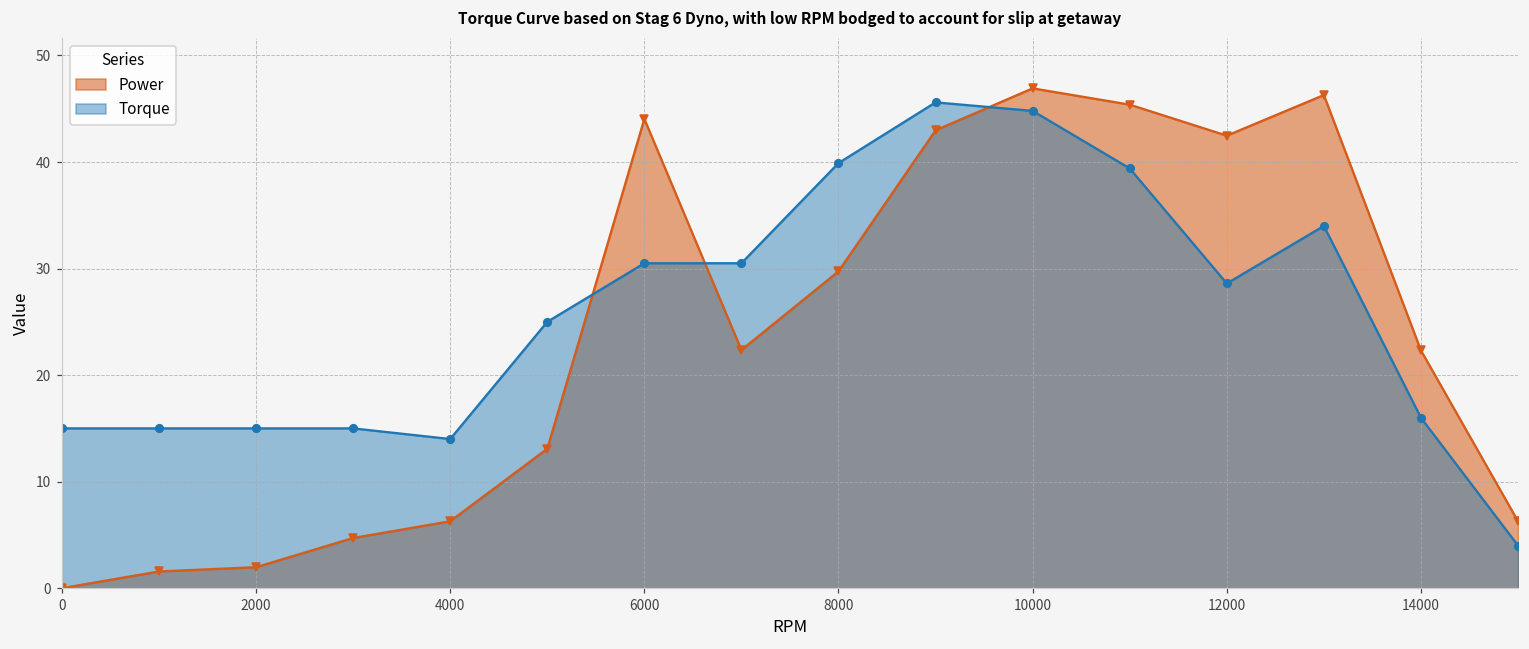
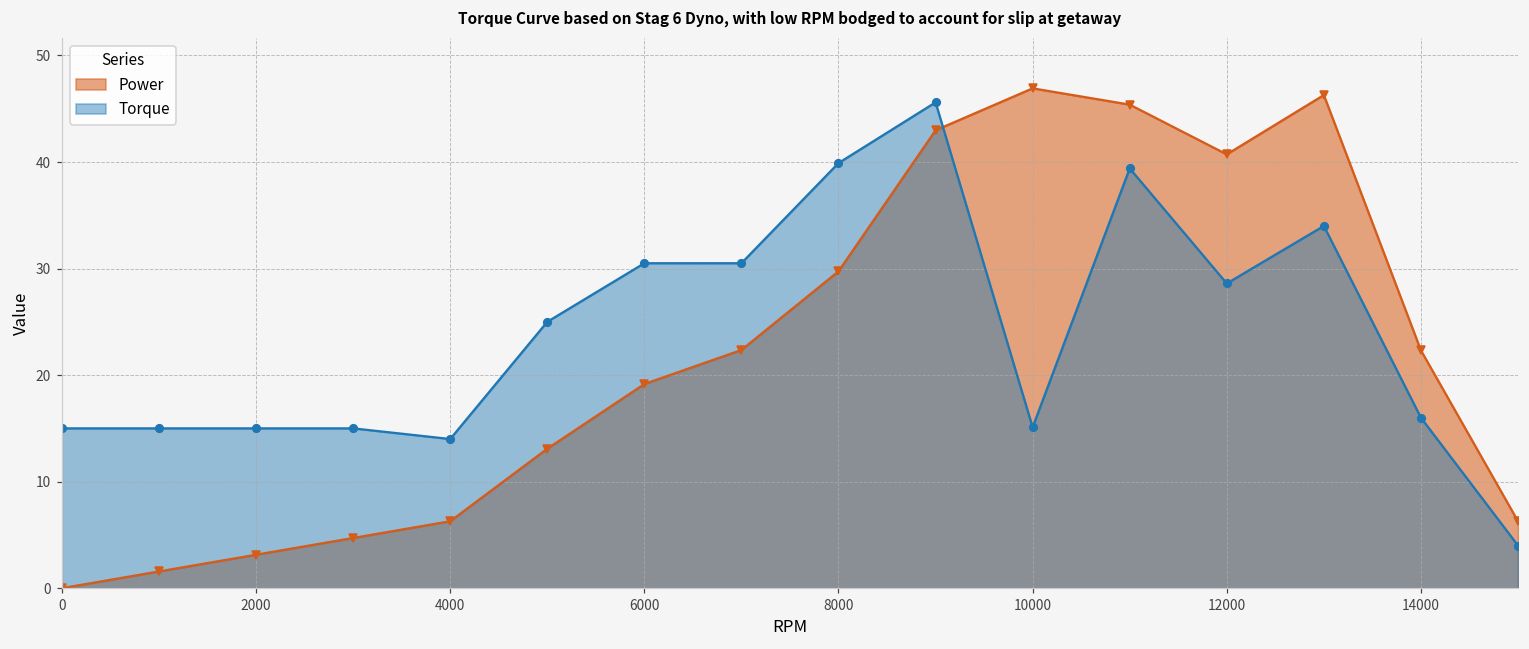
Power, 2000: 2 -> 3
Power, 6000: 44 -> 19
Torque, 10000: 45 -> 15
Power, 12000: 42 -> 41
